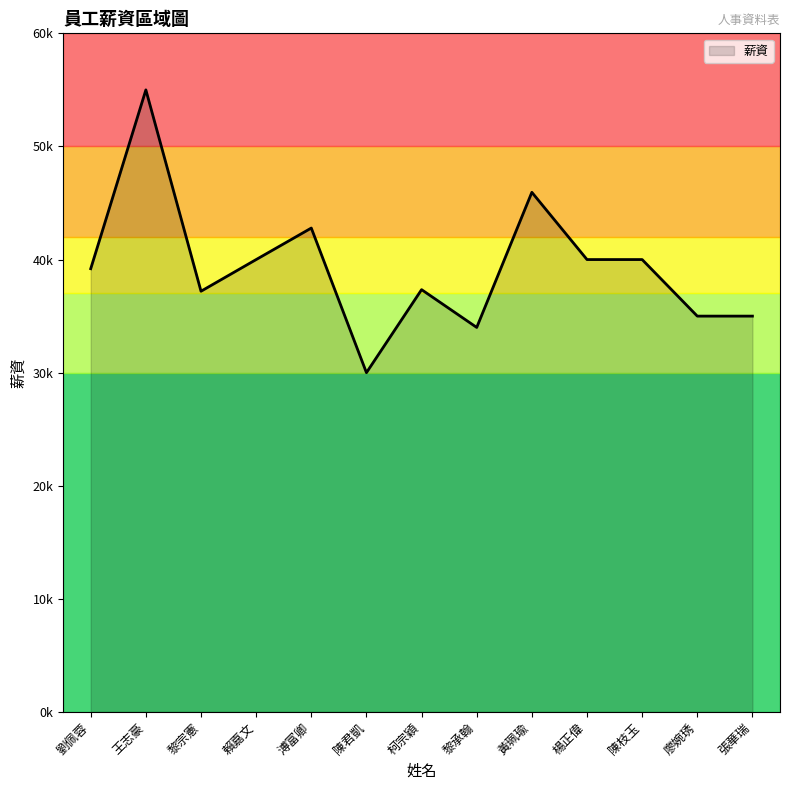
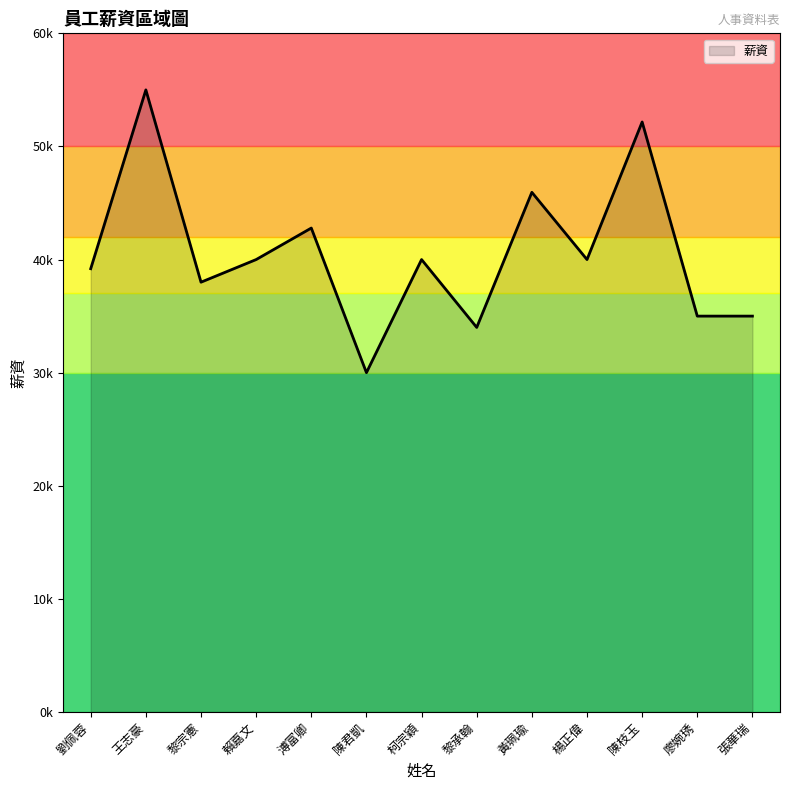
黎宗憲: 37200 -> 38000
柯宗穎: 37300 -> 40000
陳枝玉: 40000 -> 52200
